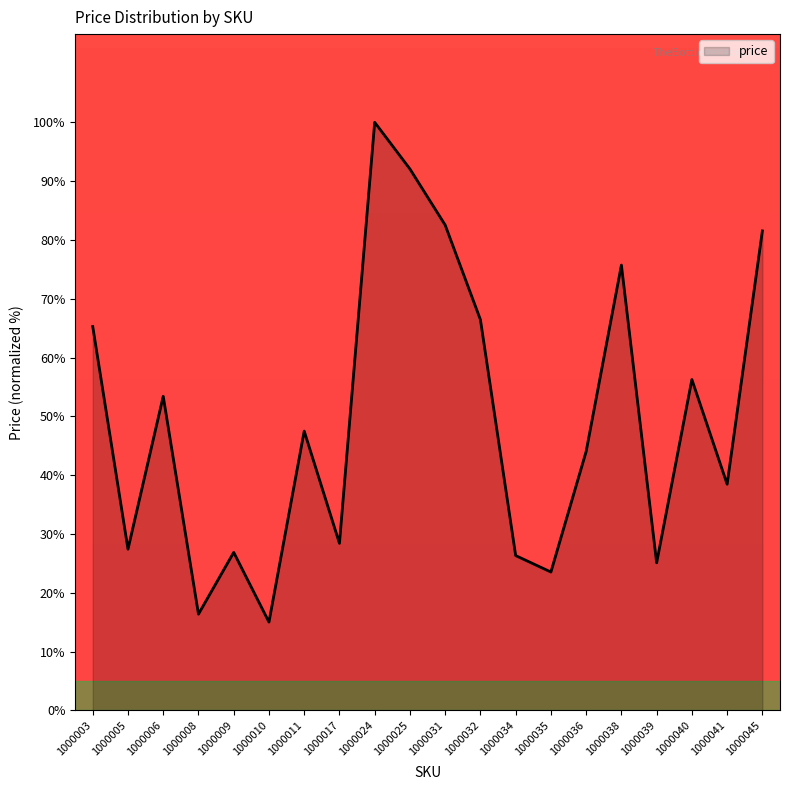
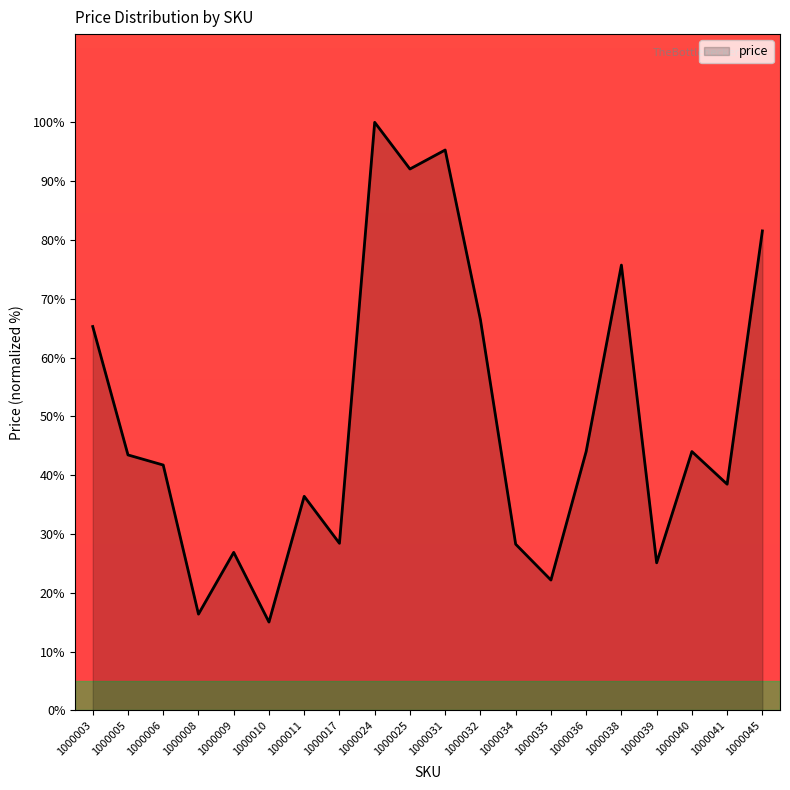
1000005: 27% -> 43%
1000006: 53% -> 42%
1000011: 47% -> 36%
1000031: 83% -> 95%
1000034: 26% -> 28%
1000035: 24% -> 22%
1000040: 56% -> 44%
